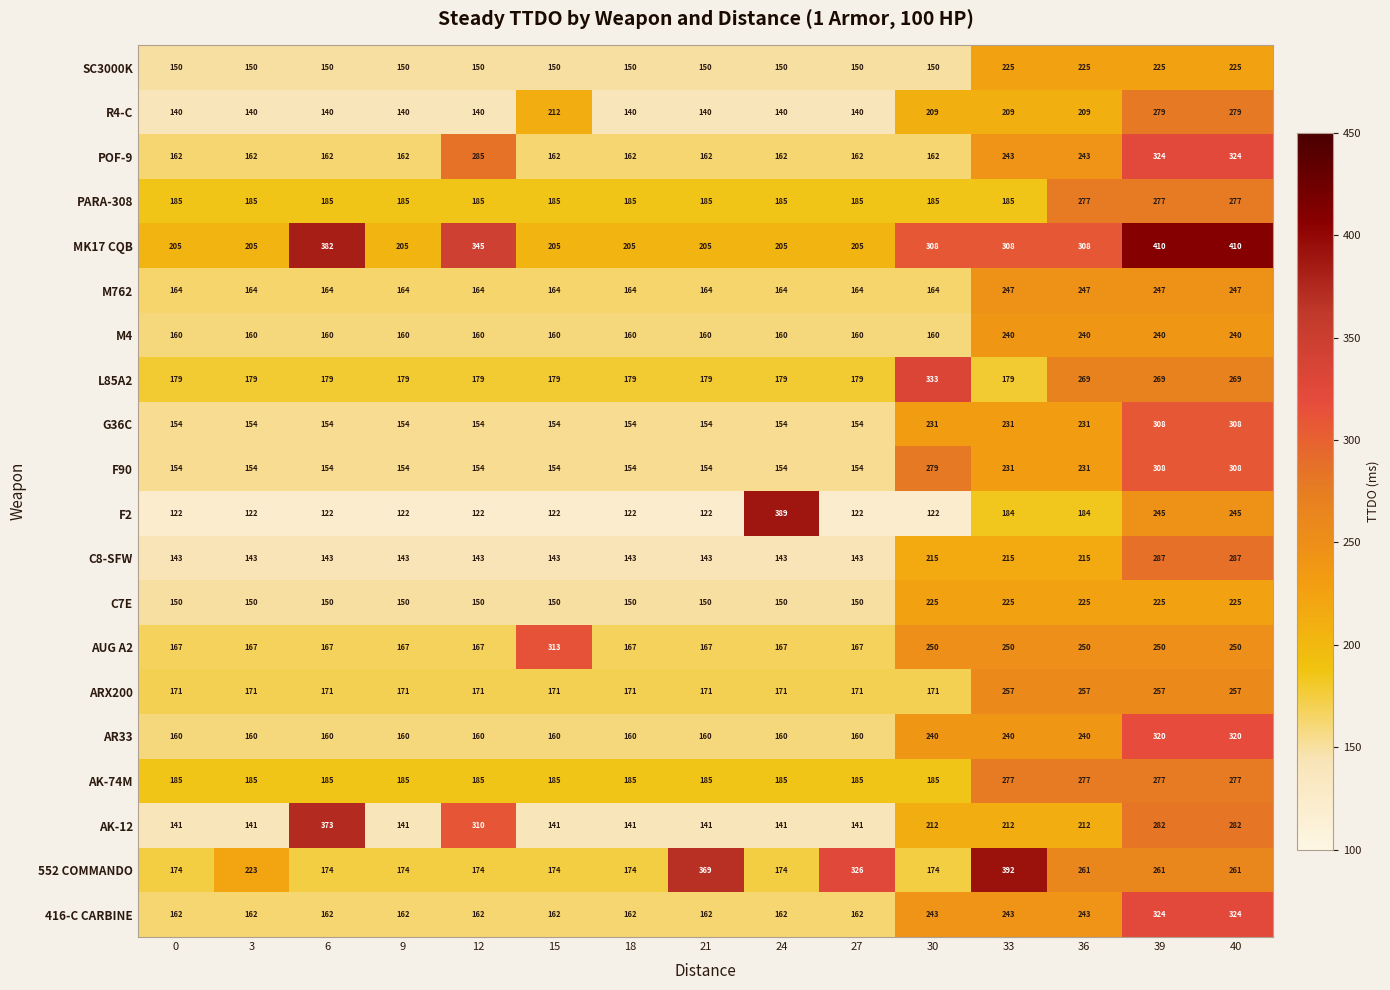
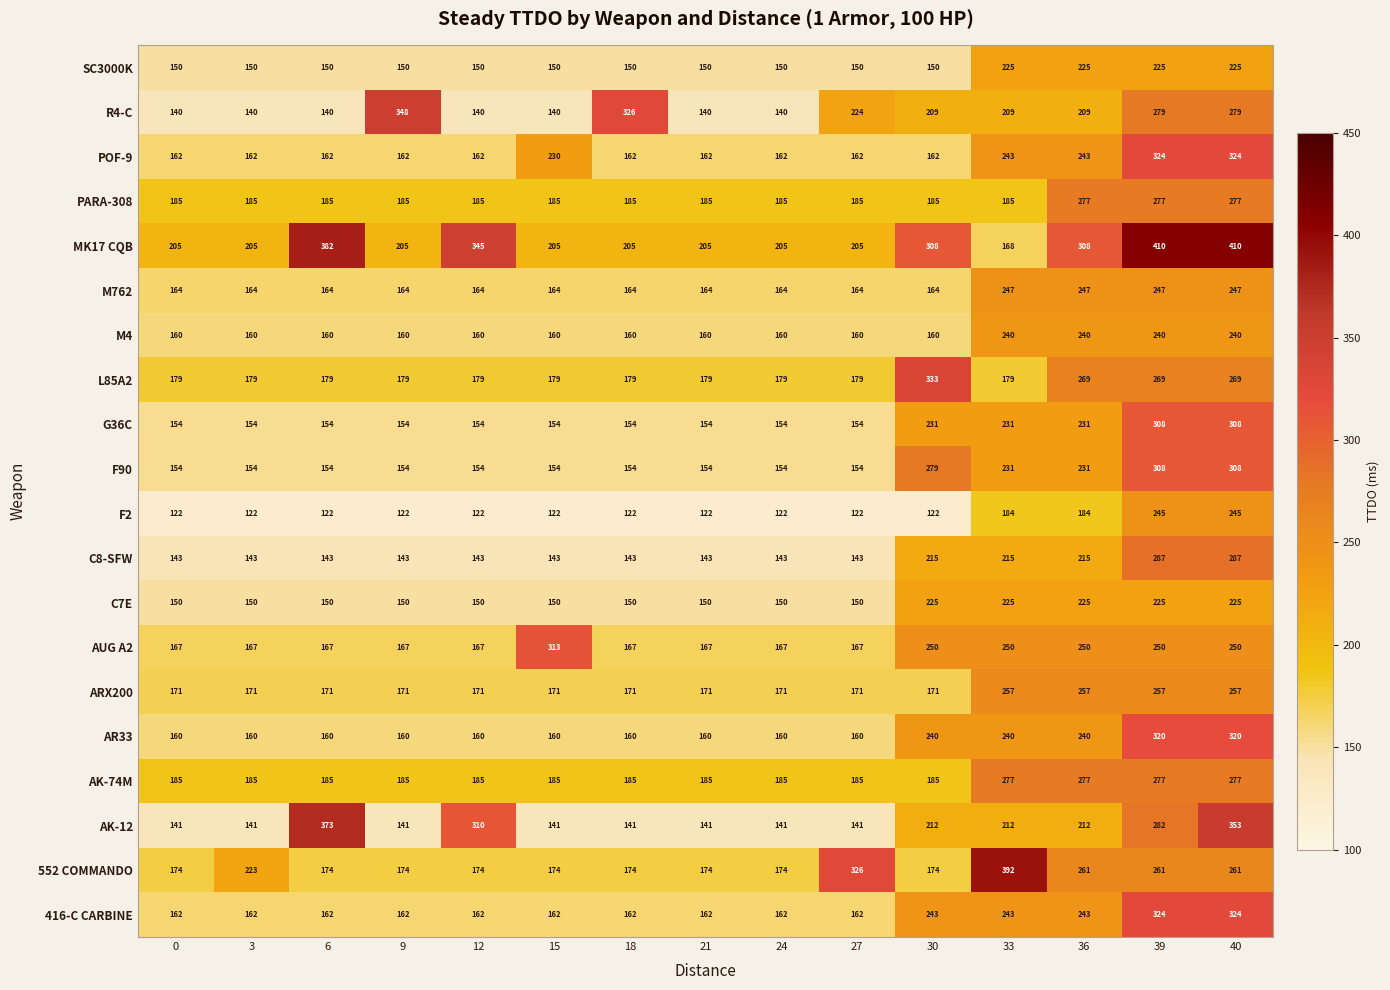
R4-C, 9: 140 -> 348
R4-C, 15: 212 -> 140
R4-C, 18: 140 -> 326
R4-C, 27: 140 -> 224
POF-9, 12: 285 -> 162
POF-9, 15: 162 -> 230
MK17 CQB, 33: 308 -> 168
F2, 24: 389 -> 122
AK-12, 40: 282 -> 353
552 COMMANDO, 21: 369 -> 174
